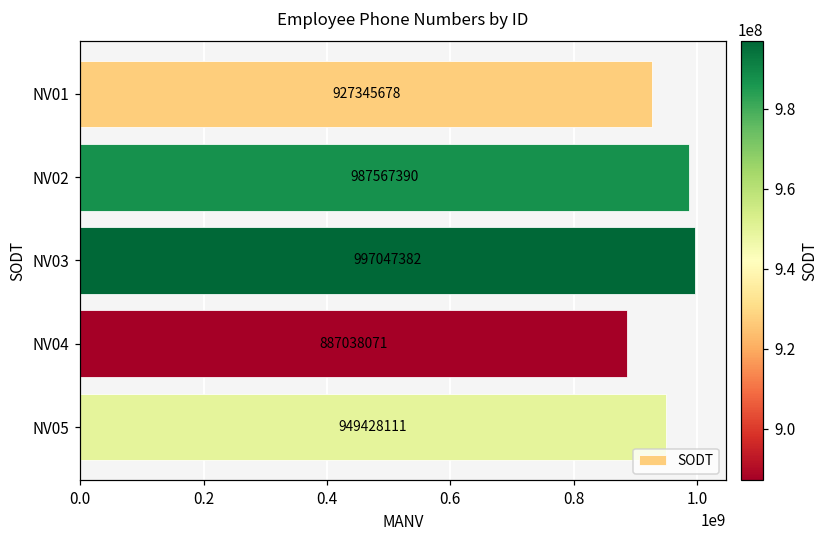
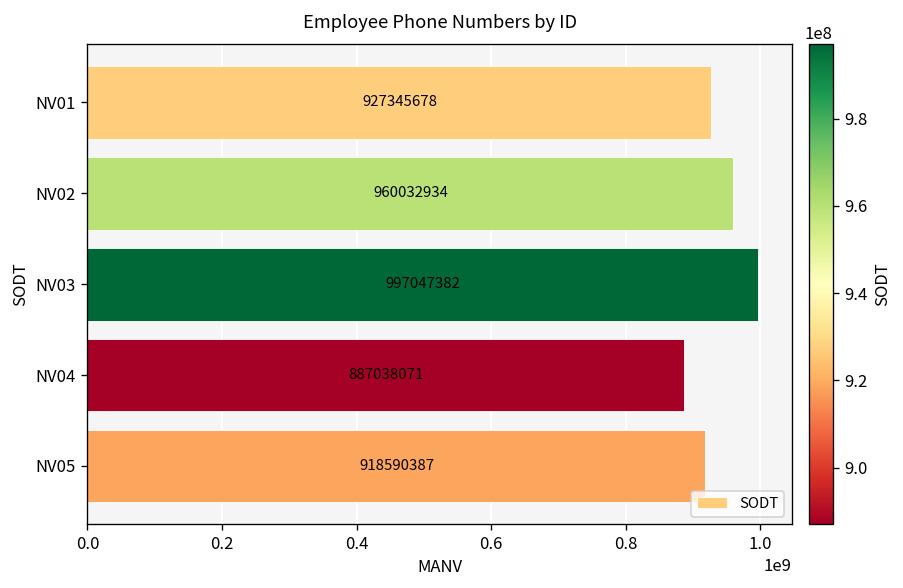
NV02: 987567390 -> 960032934
NV05: 949428111 -> 918590387
